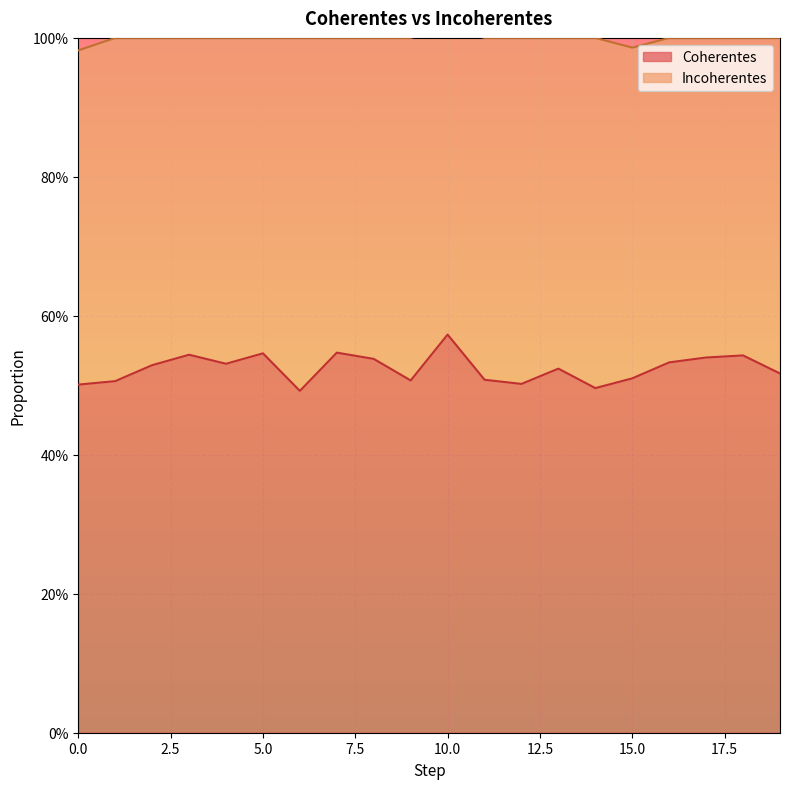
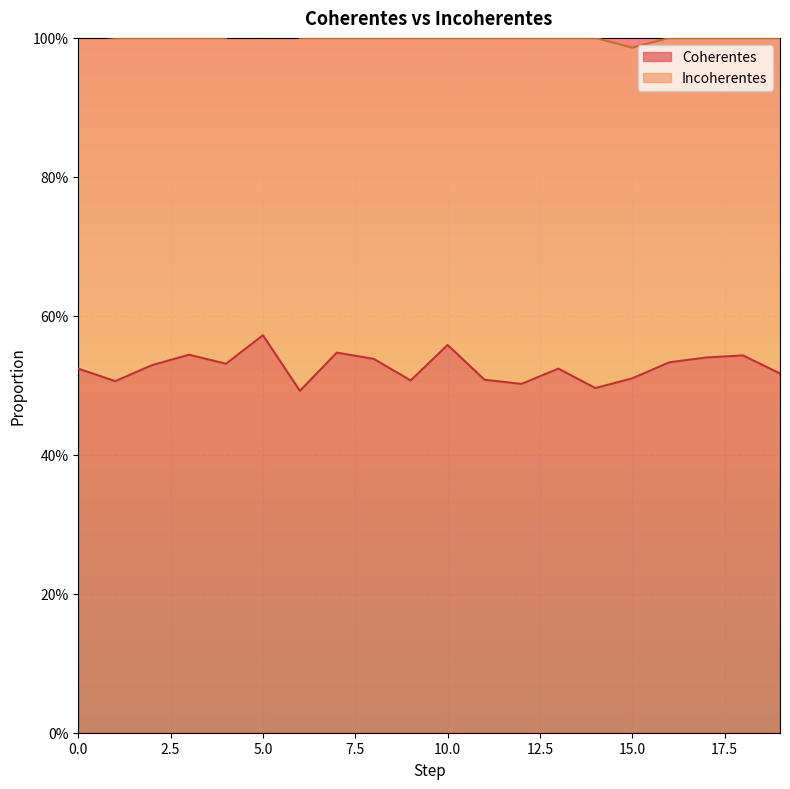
Coherentes, 0.0: 50% -> 52%
Coherentes, 5.0: 55% -> 57%
Coherentes, 10.0: 57% -> 56%
